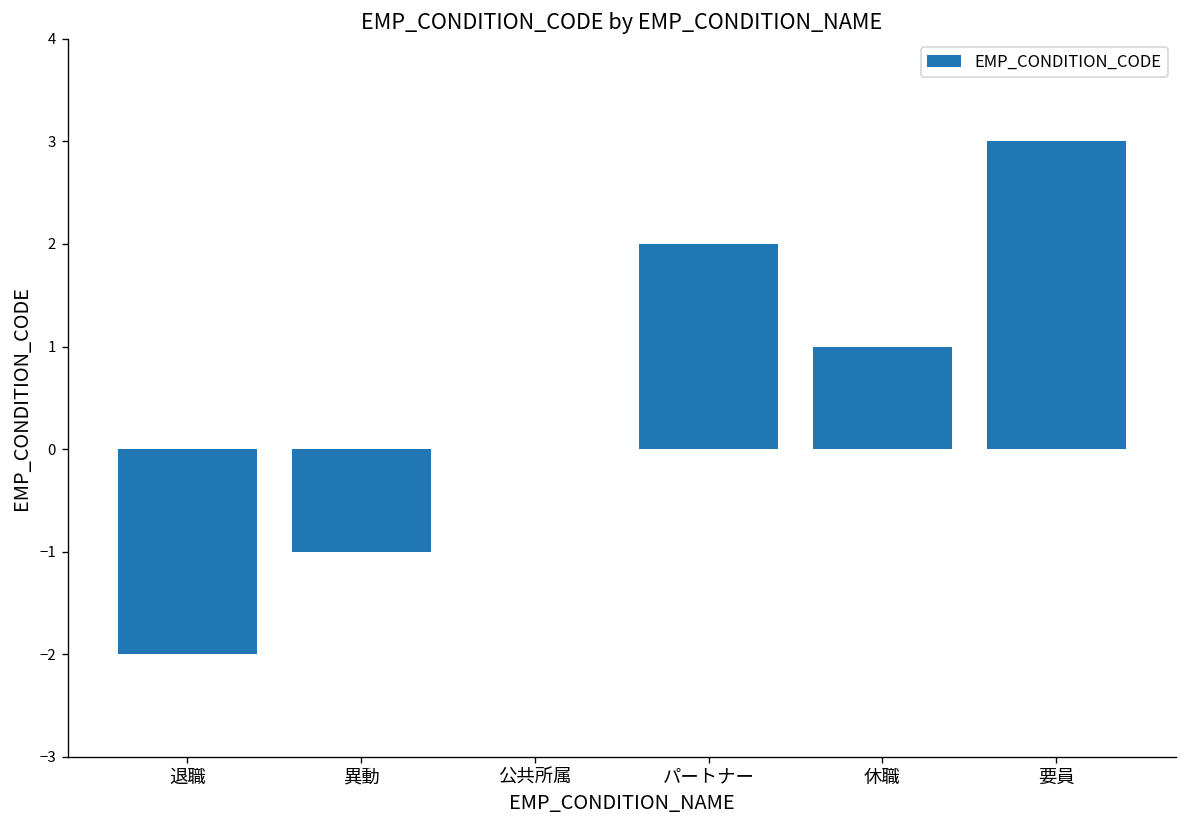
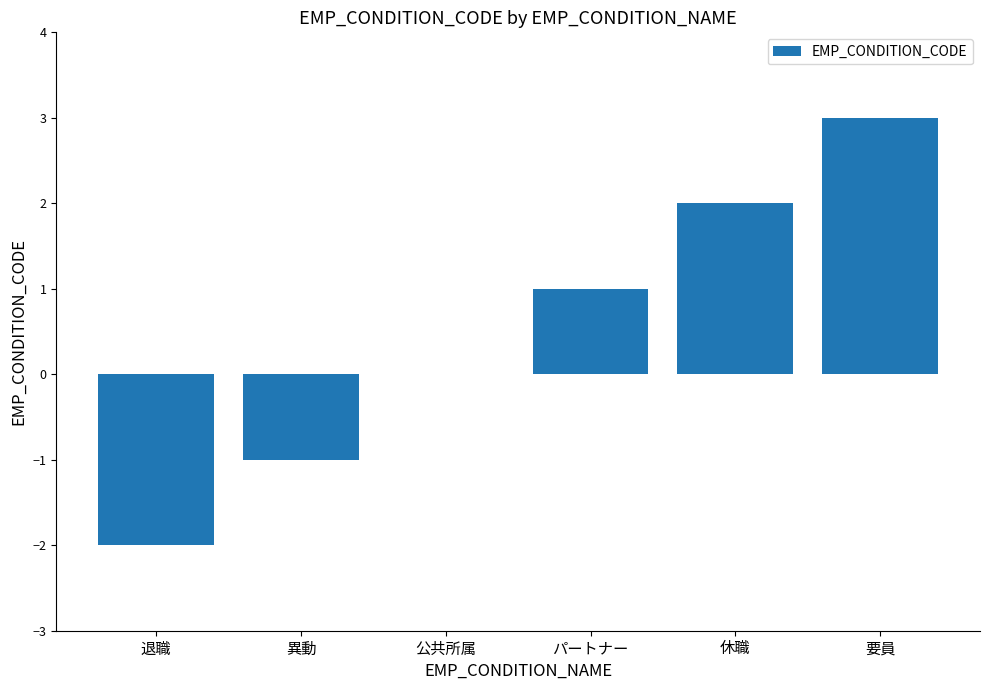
パートナー: 2 -> 1
休職: 1 -> 2
